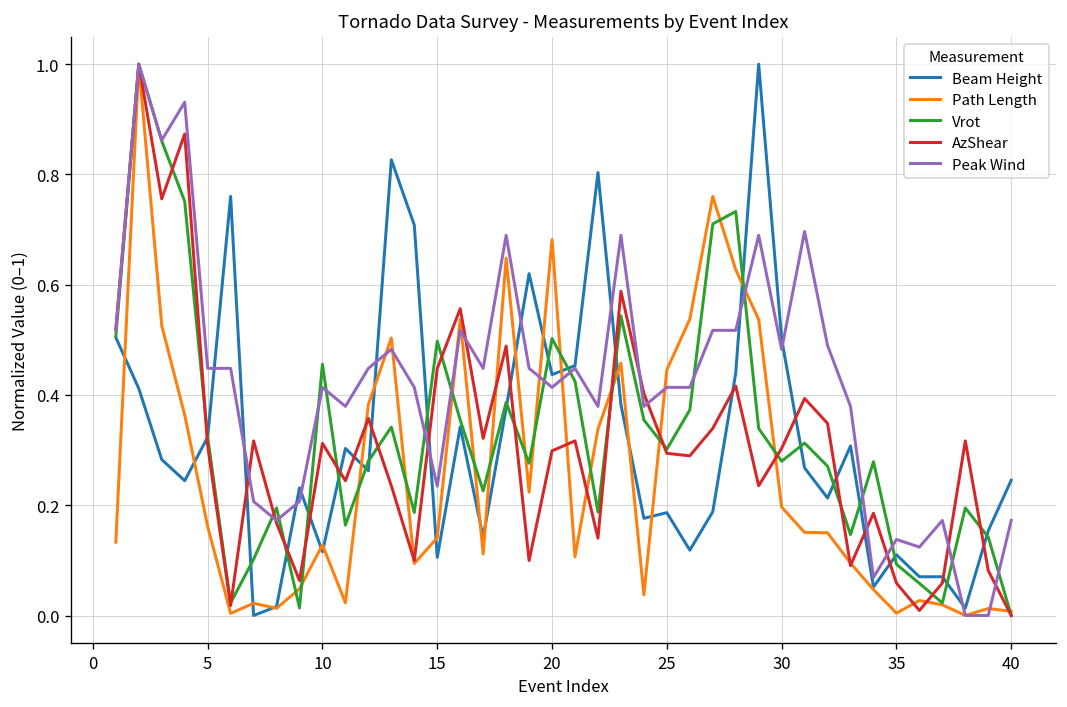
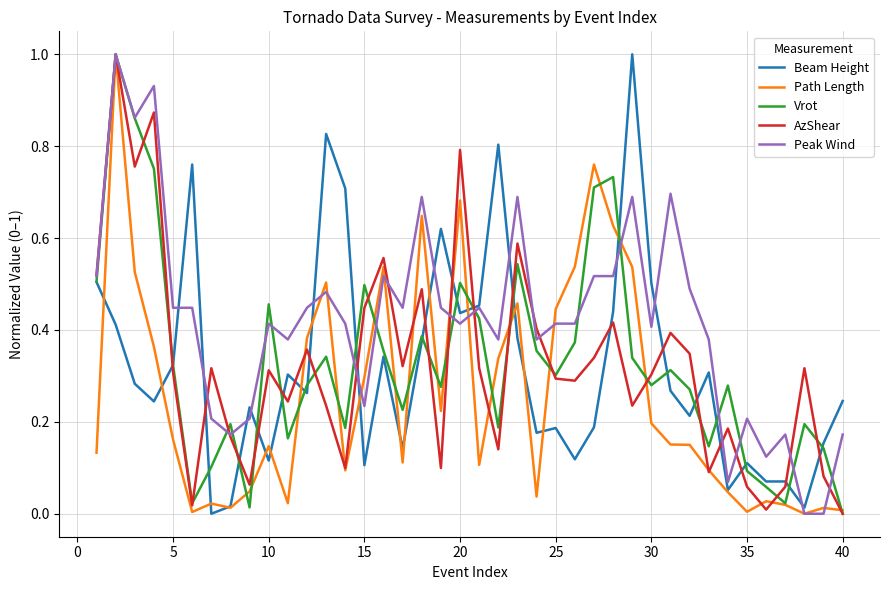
Path Length, 10: 0.13 -> 0.15
Path Length, 15: 0.14 -> 0.30
AzShear, 20: 0.30 -> 0.79
Peak Wind, 30: 0.48 -> 0.41
Peak Wind, 35: 0.14 -> 0.21
